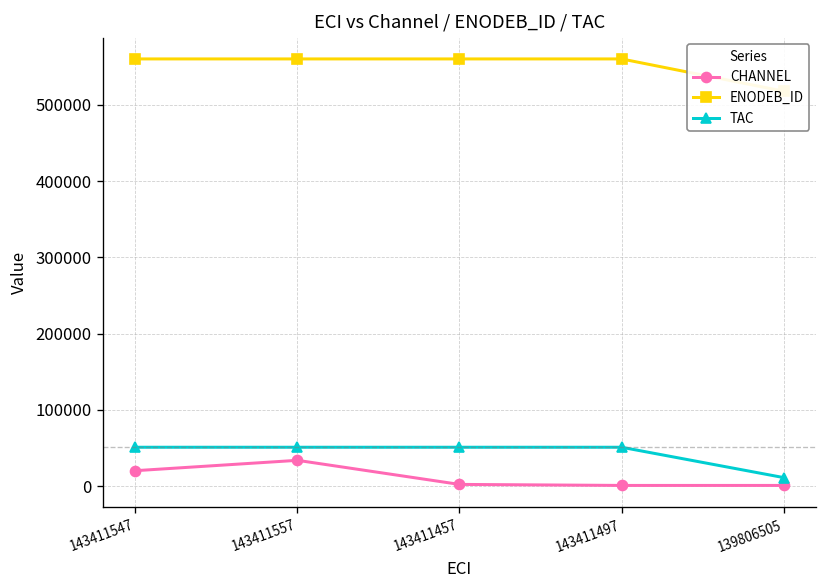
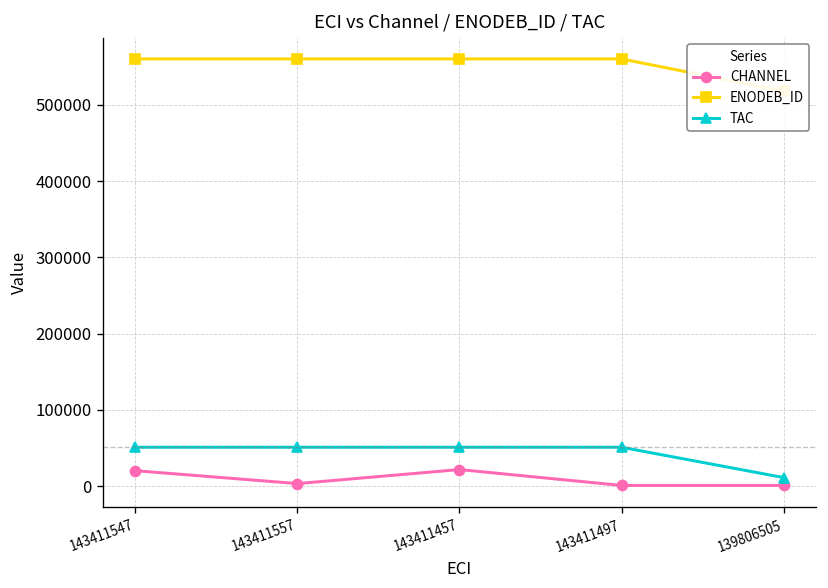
CHANNEL, 143411557: 30000 -> 0
CHANNEL, 143411457: 0 -> 20000
